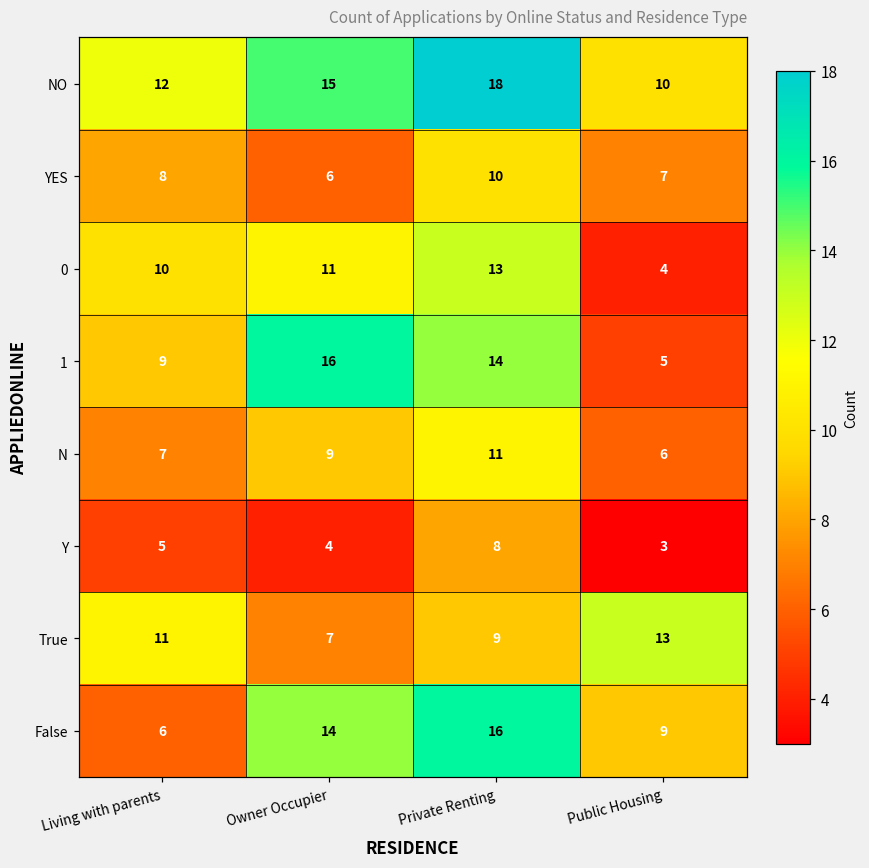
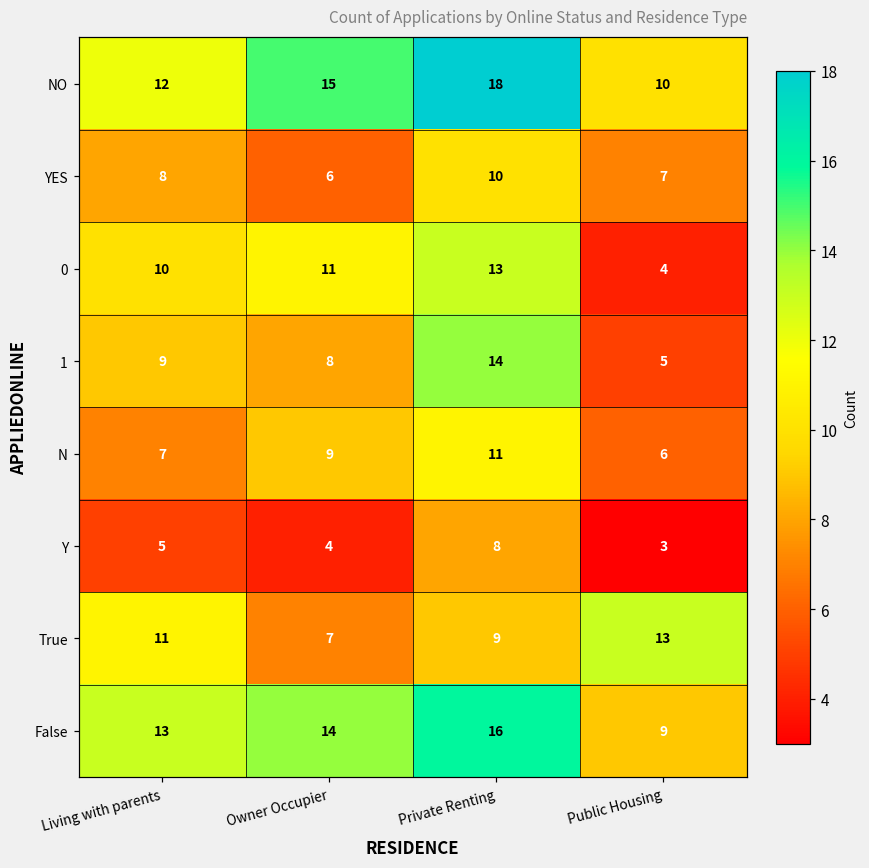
1, Owner Occupier: 16 -> 8
False, Living with parents: 6 -> 13
